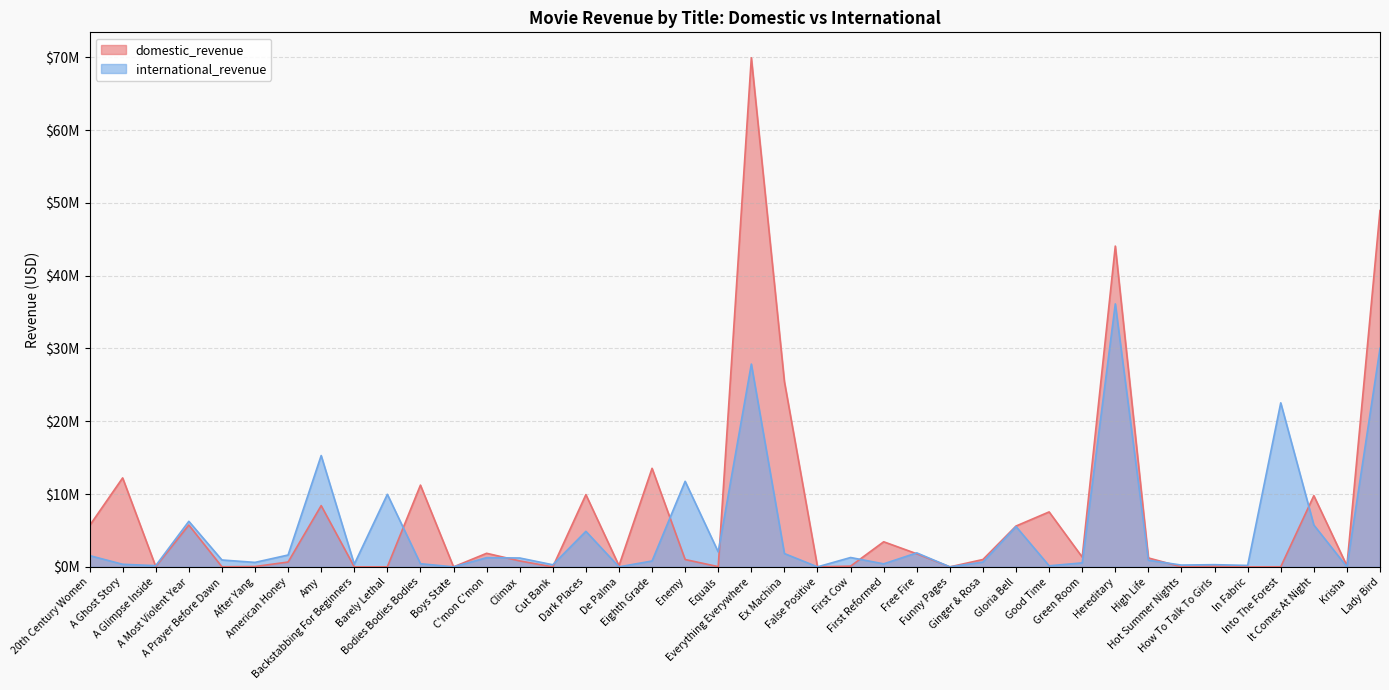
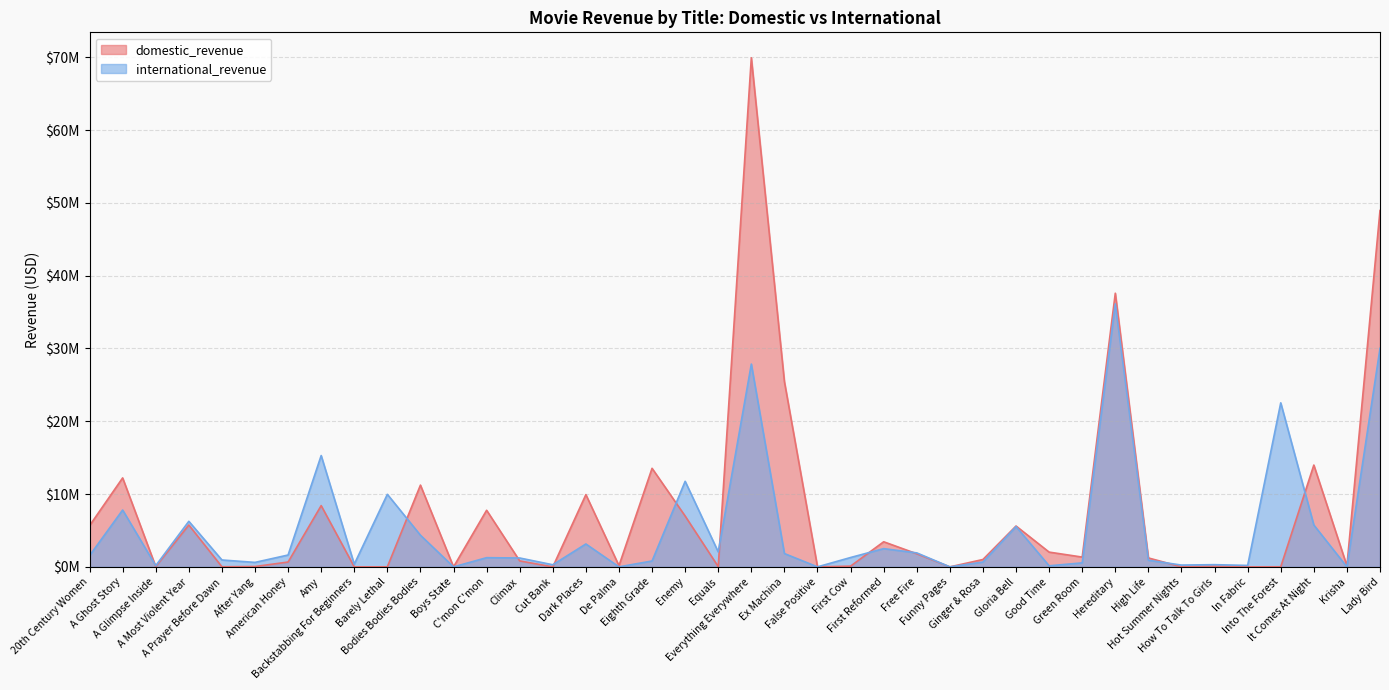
international_revenue, A Ghost Story: $0 -> $8000000
international_revenue, Bodies Bodies Bodies: $0 -> $4000000
domestic_revenue, C'mon C'mon: $2000000 -> $8000000
international_revenue, Dark Places: $5000000 -> $3000000
domestic_revenue, Enemy: $1000000 -> $7000000
international_revenue, First Reformed: $0 -> $3000000
domestic_revenue, Good Time: $8000000 -> $2000000
domestic_revenue, Hereditary: $44000000 -> $38000000
domestic_revenue, It Comes At Night: $10000000 -> $14000000
